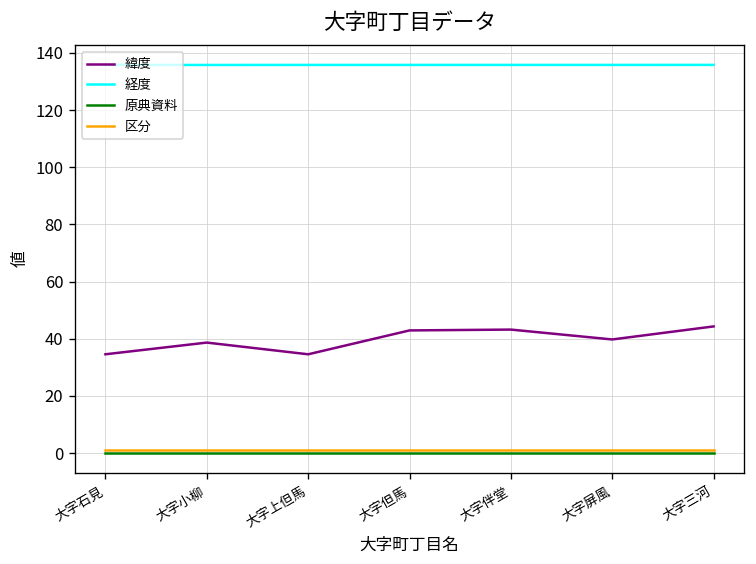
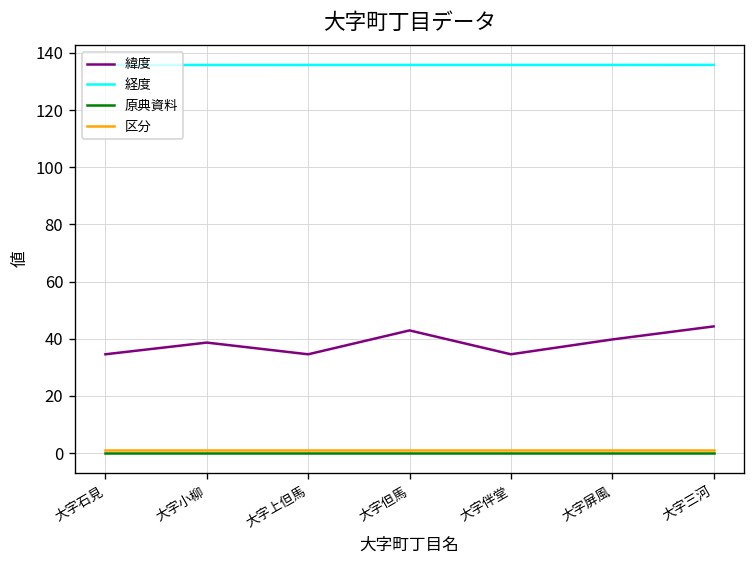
緯度, 大字伴堂: 43 -> 35
